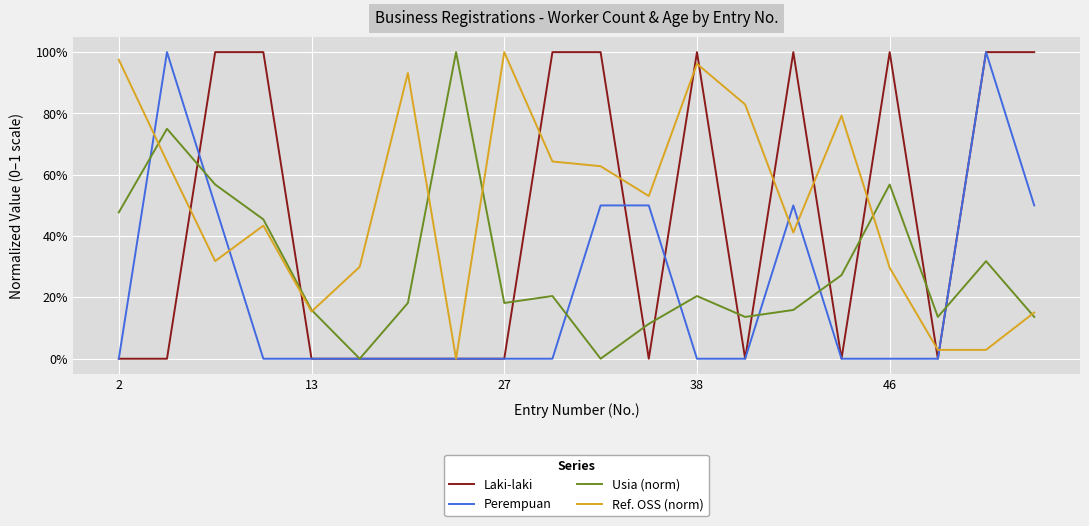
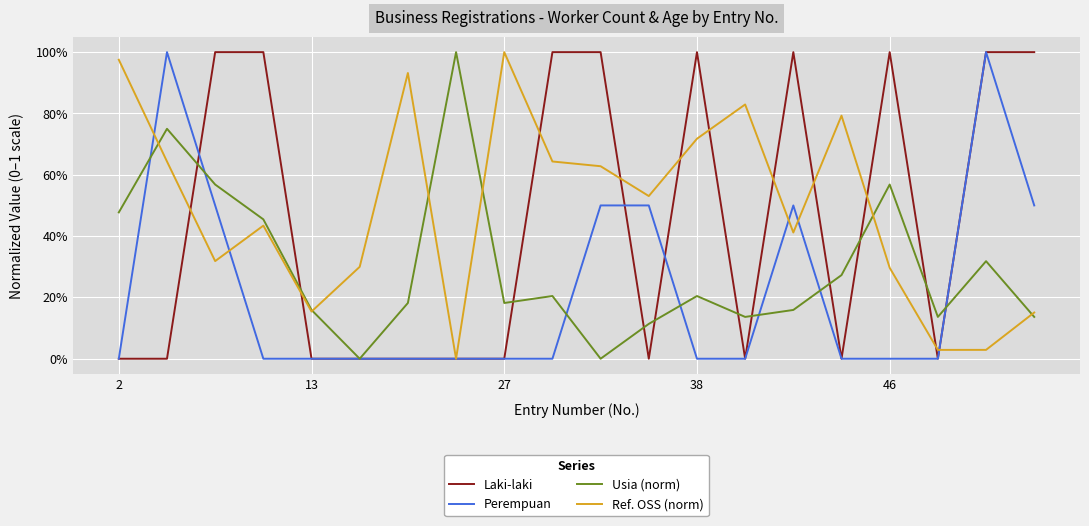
Ref. OSS (norm), 38: 96% -> 72%
